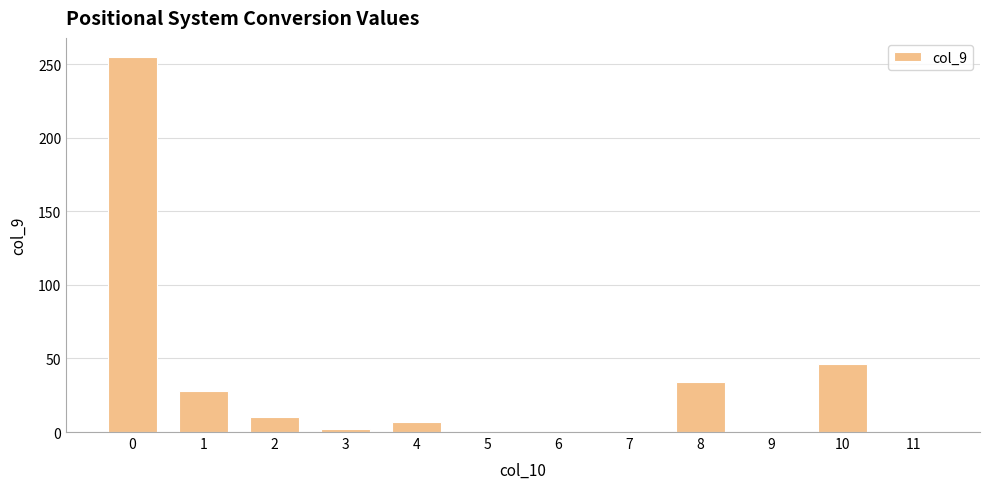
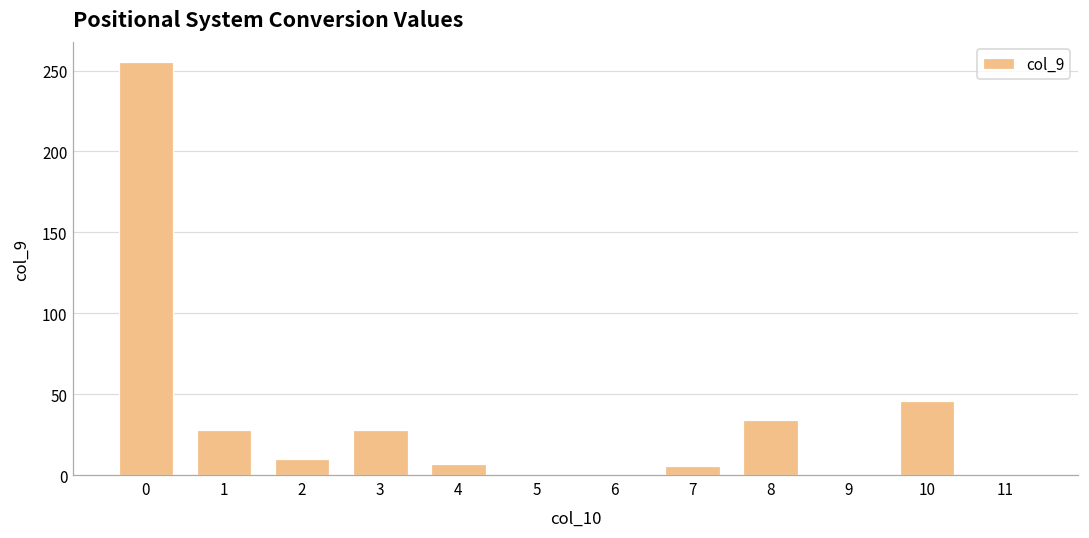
3: 2 -> 28
7: 0 -> 6
